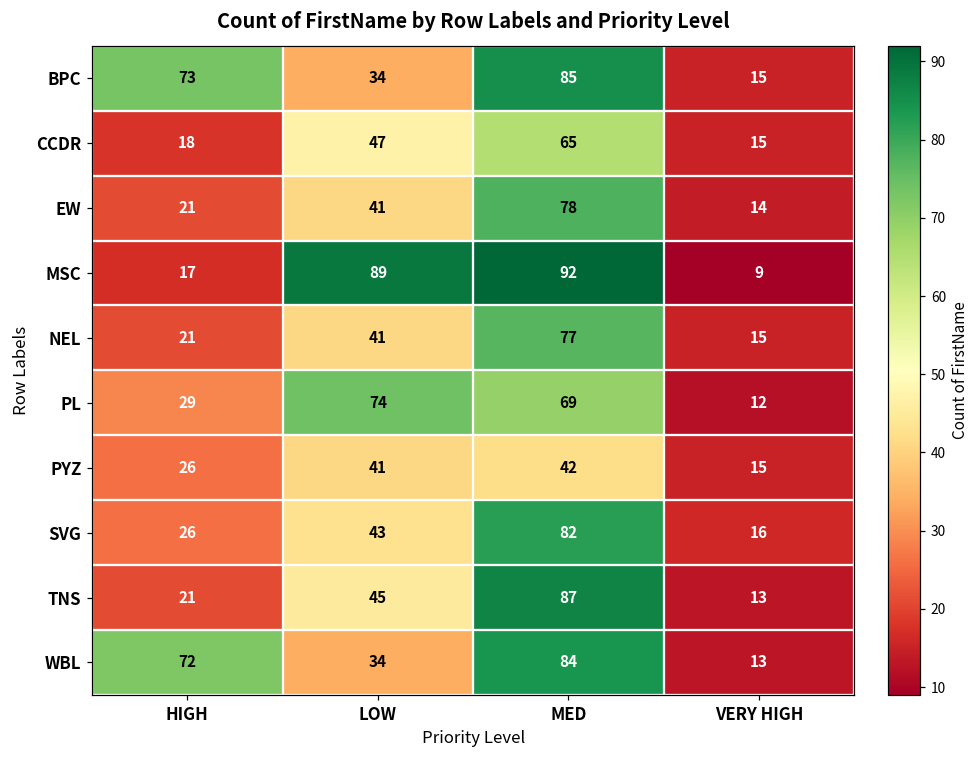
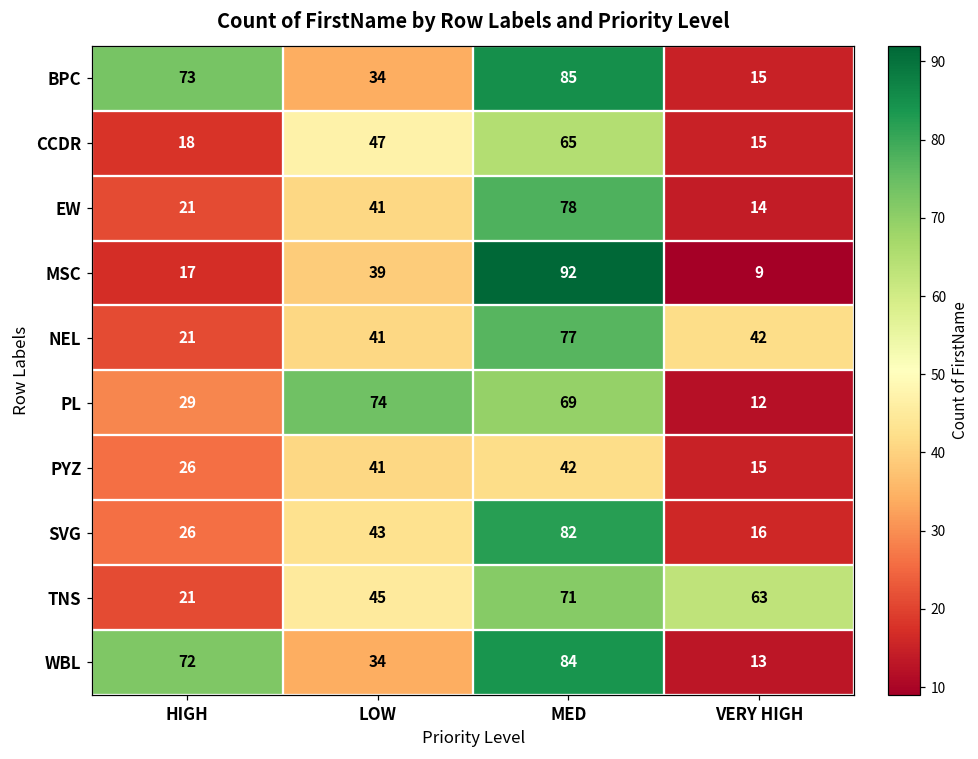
MSC, LOW: 89 -> 39
NEL, VERY HIGH: 15 -> 42
TNS, MED: 87 -> 71
TNS, VERY HIGH: 13 -> 63
